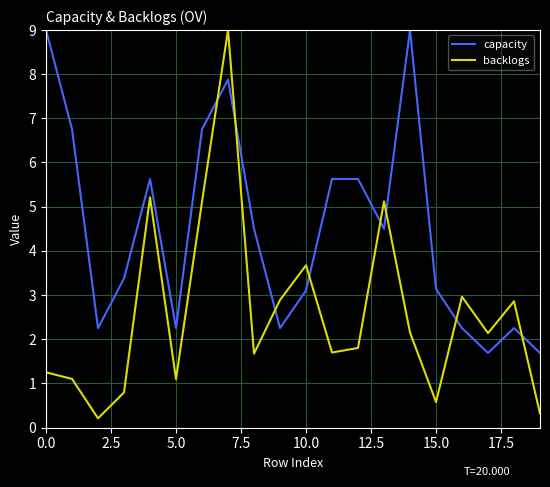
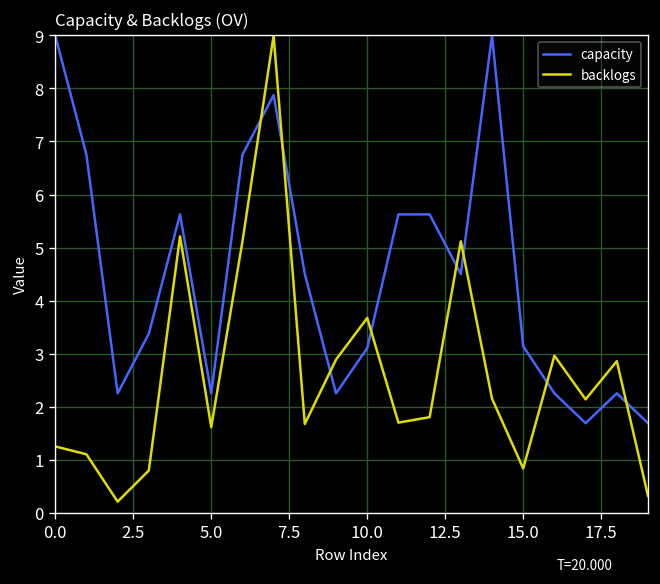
backlogs, 5.0: 1.1 -> 1.6
backlogs, 15.0: 0.6 -> 0.8
